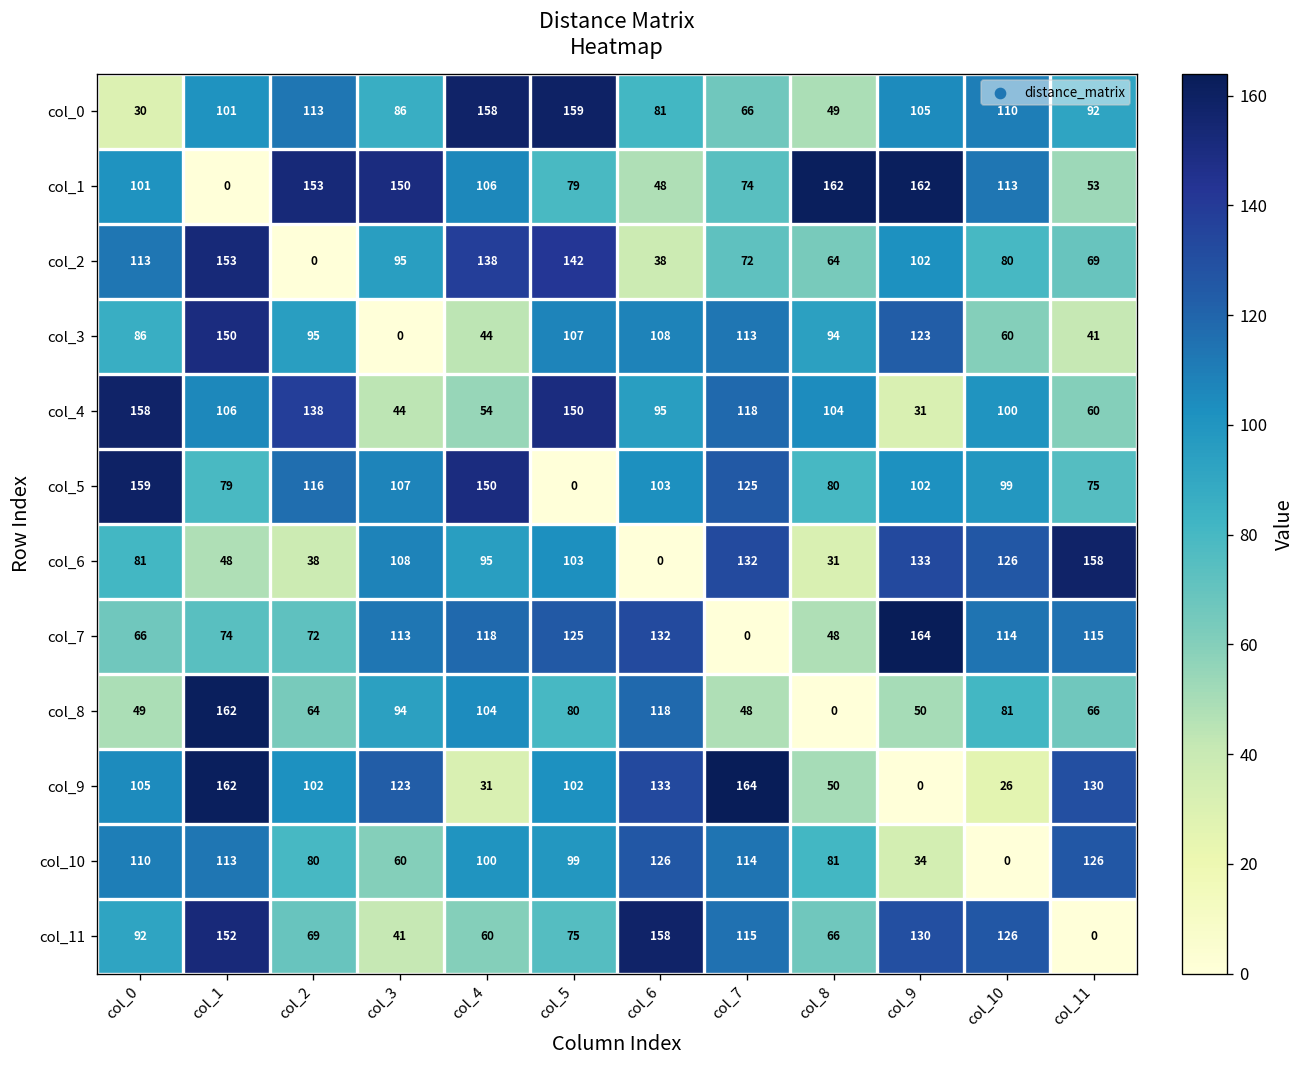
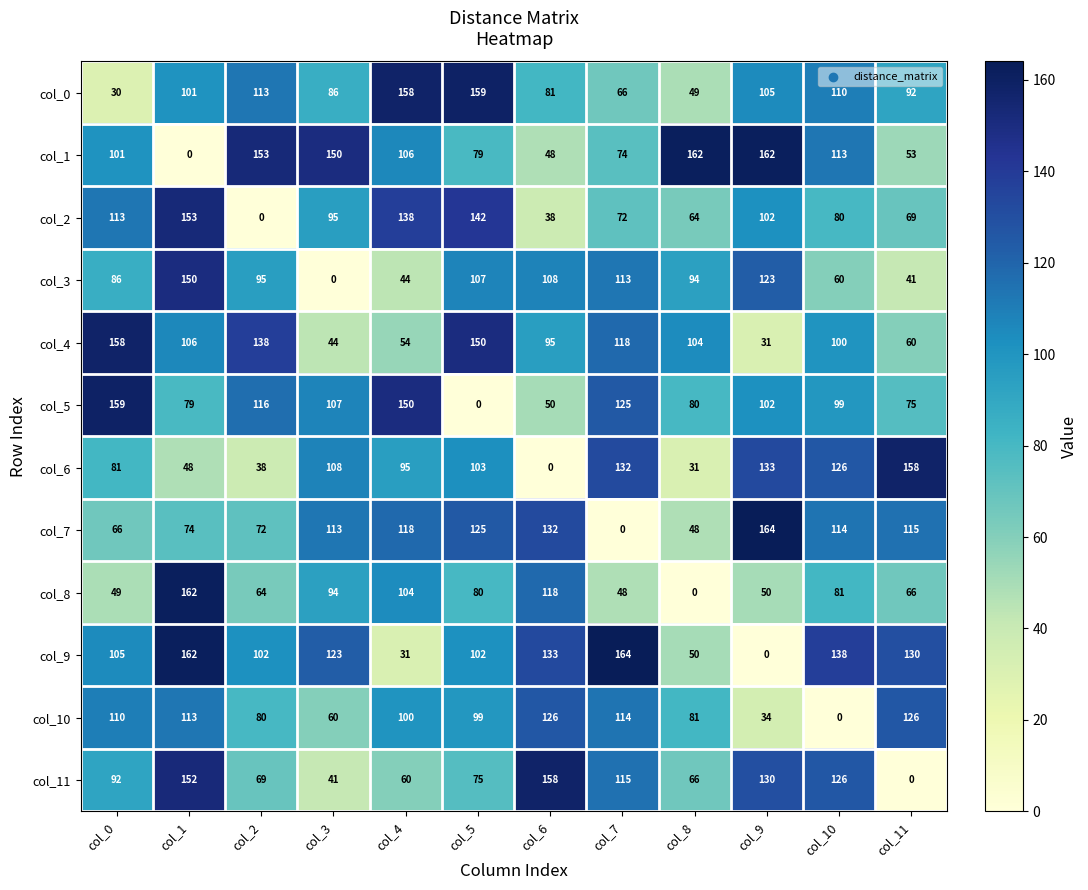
col_5, col_6: 103 -> 50
col_9, col_10: 26 -> 138
